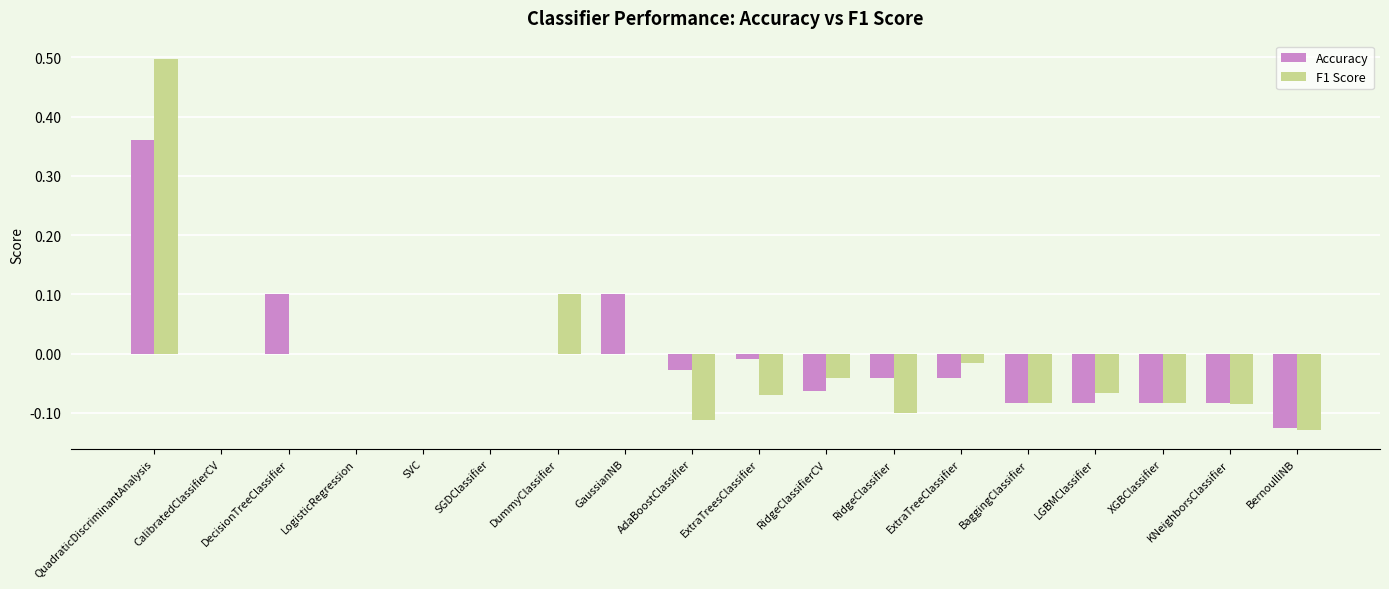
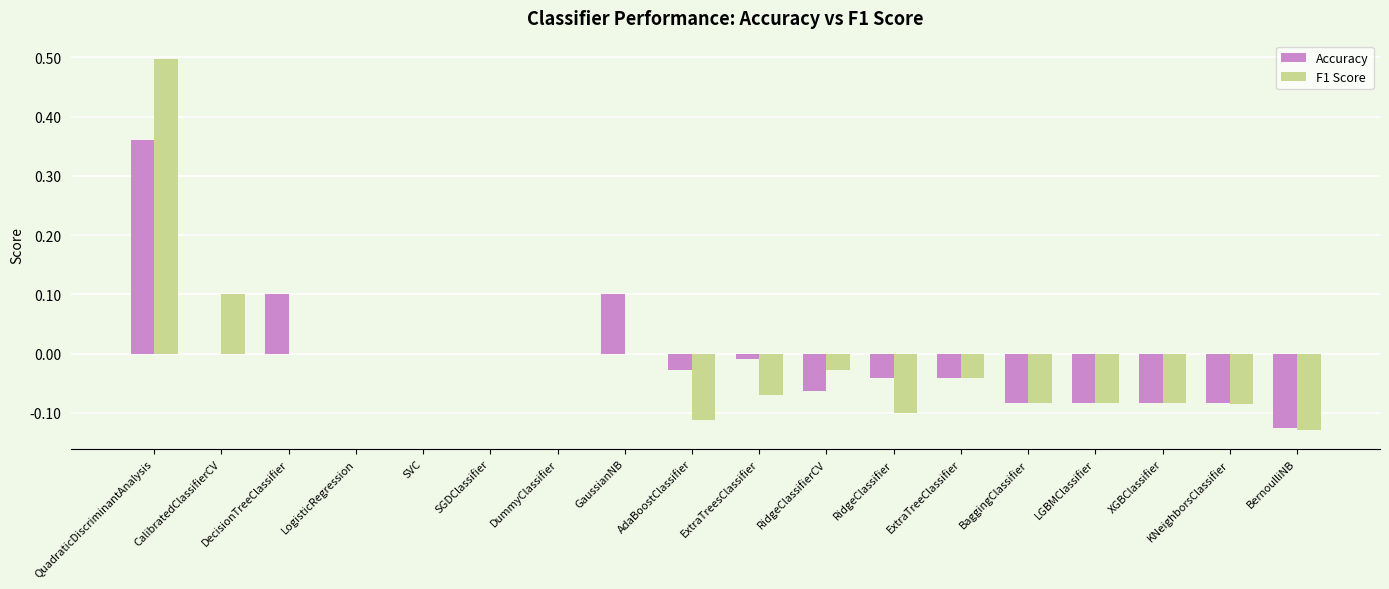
F1 Score, CalibratedClassifierCV: 0.0 -> 0.1
F1 Score, DummyClassifier: 0.1 -> 0.0
F1 Score, RidgeClassifierCV: -0.04 -> -0.03
F1 Score, ExtraTreeClassifier: -0.02 -> -0.04
F1 Score, LGBMClassifier: -0.07 -> -0.08
